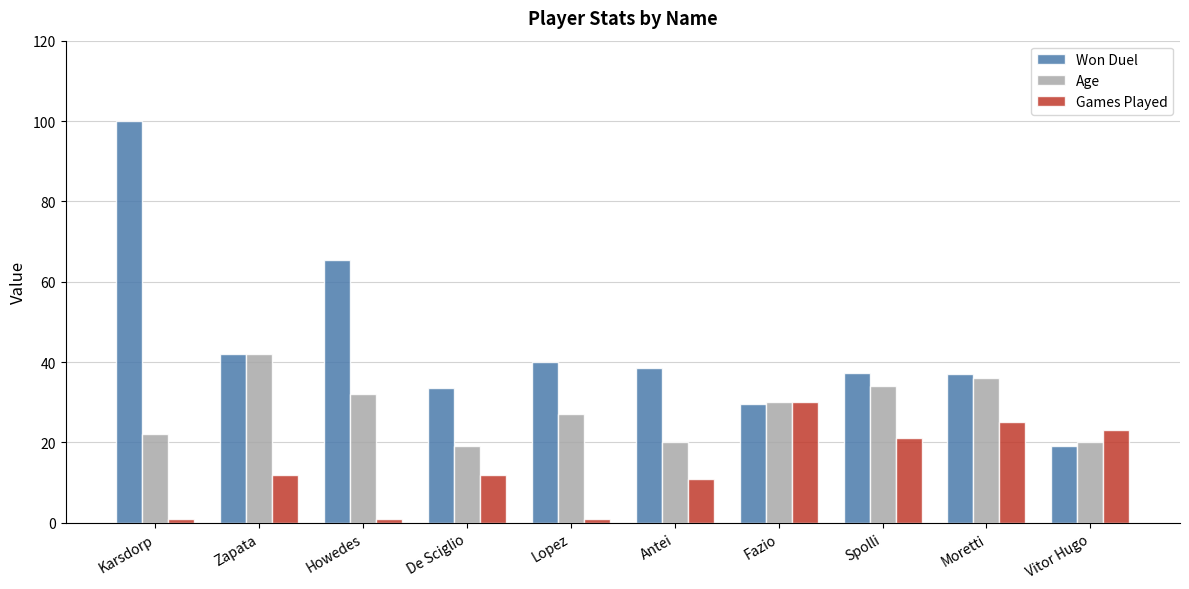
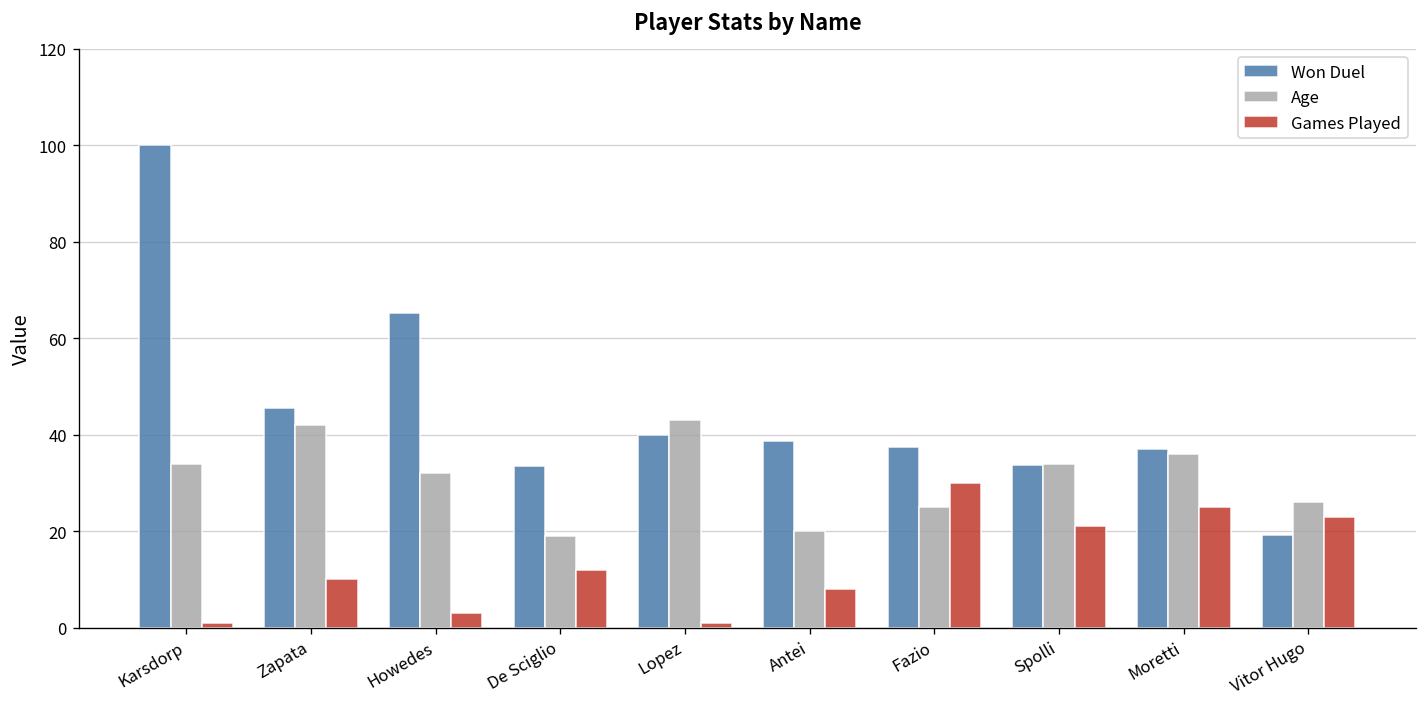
Age, Karsdorp: 22 -> 34
Won Duel, Zapata: 42 -> 46
Games Played, Zapata: 12 -> 10
Games Played, Howedes: 1 -> 3
Age, Lopez: 27 -> 43
Games Played, Antei: 11 -> 8
Won Duel, Fazio: 30 -> 38
Age, Fazio: 30 -> 25
Won Duel, Spolli: 37 -> 34
Age, Vitor Hugo: 20 -> 26
